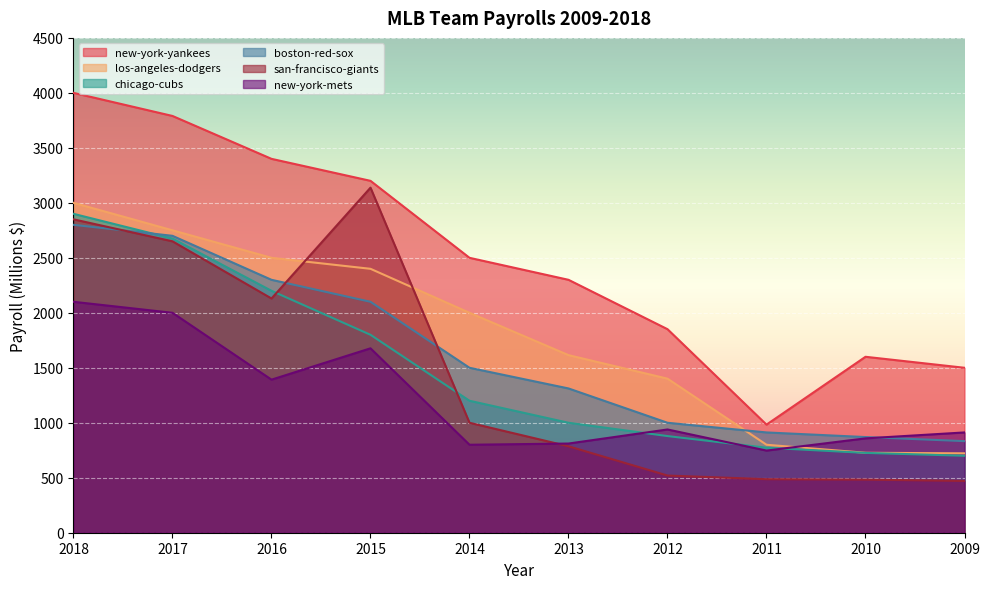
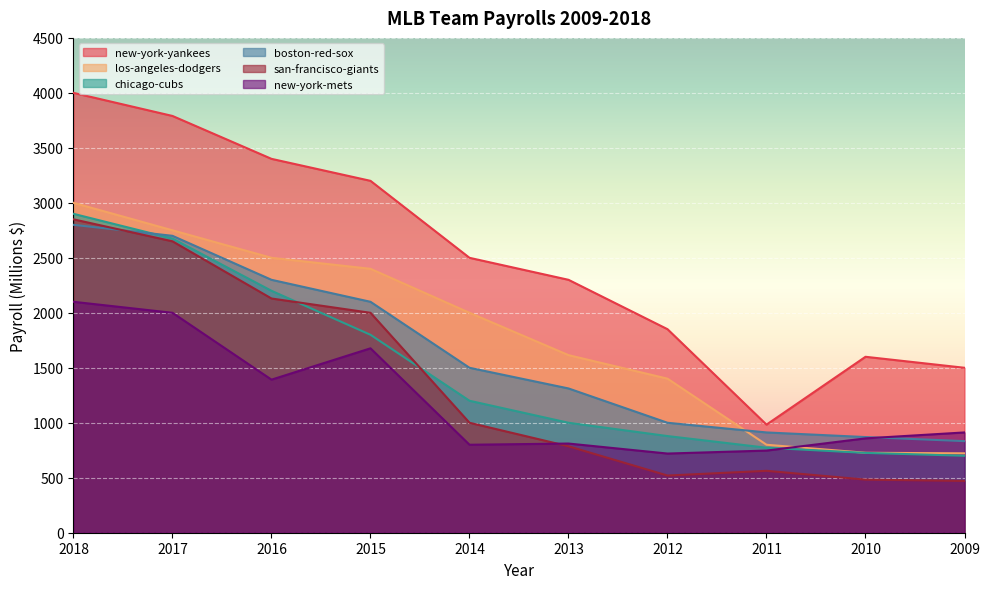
san-francisco-giants, 2015: 3140 -> 2000
new-york-mets, 2012: 940 -> 720
san-francisco-giants, 2011: 490 -> 560
